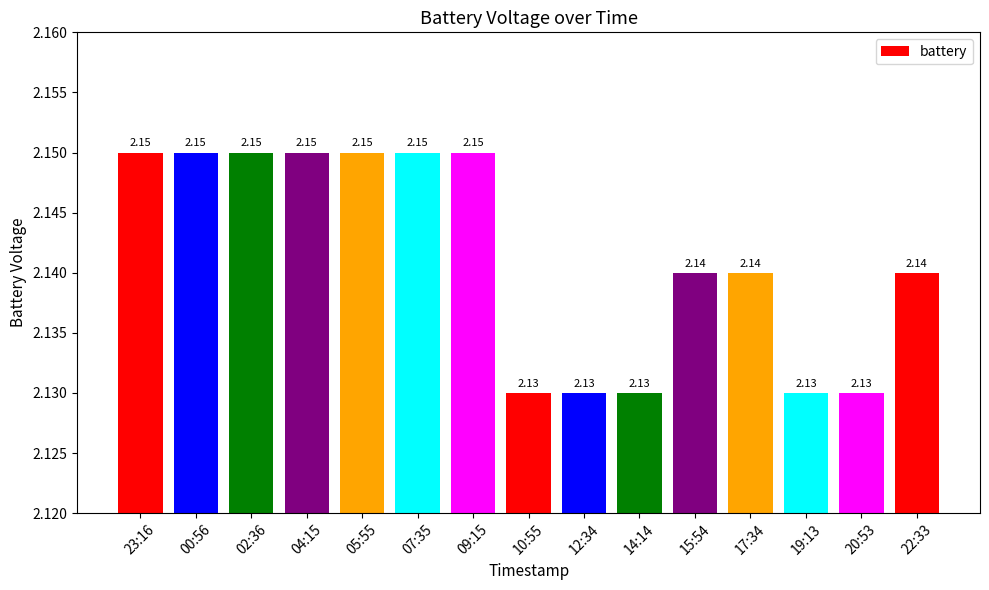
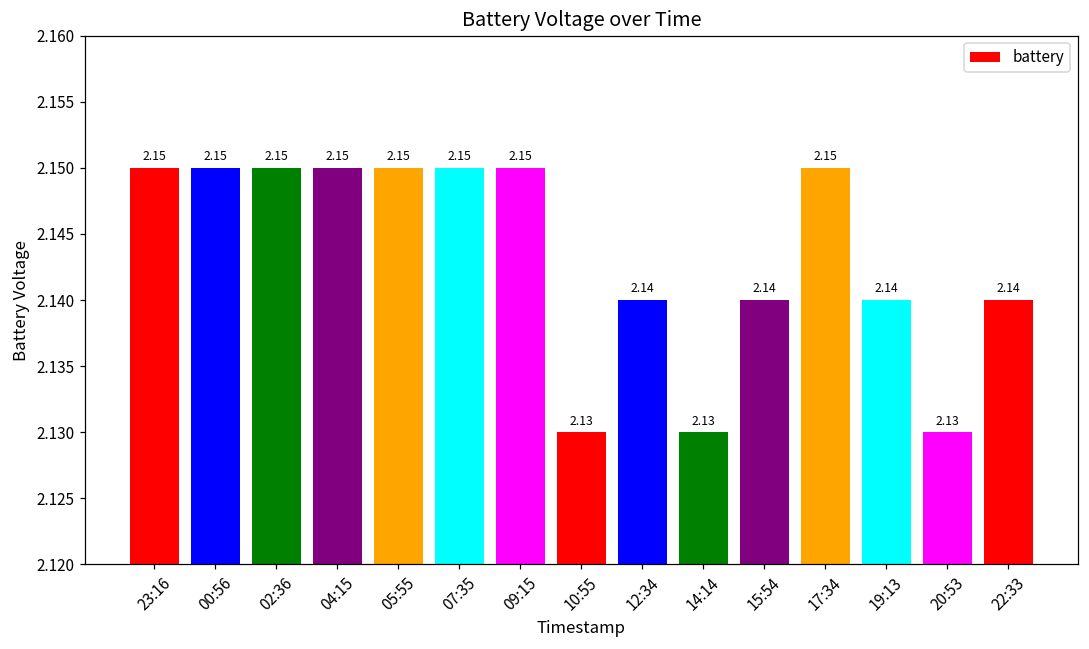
12:34: 2.13 -> 2.14
17:34: 2.14 -> 2.15
19:13: 2.13 -> 2.14
